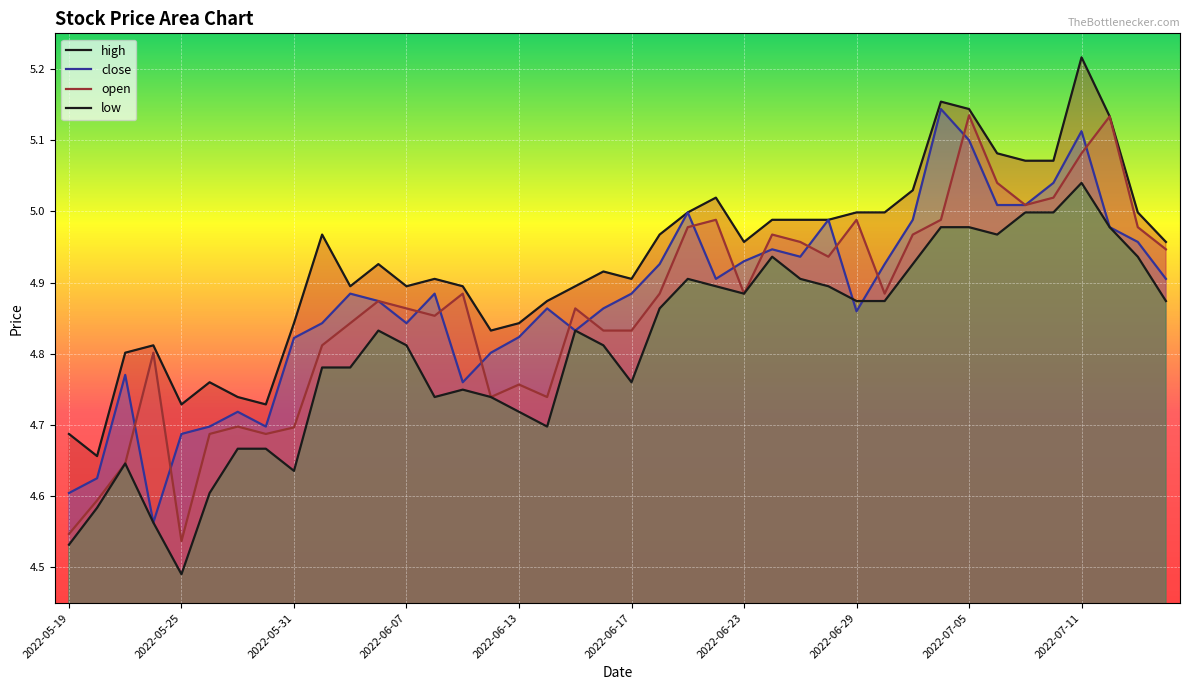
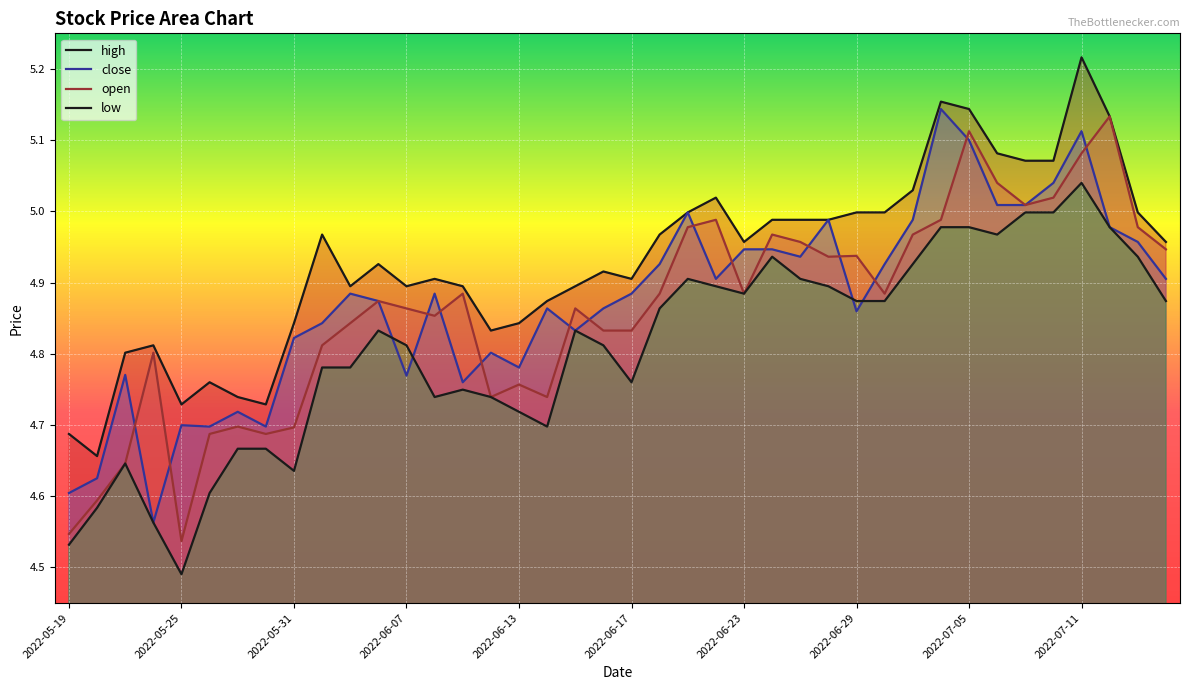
close, 2022-05-25: 4.69 -> 4.70
close, 2022-06-07: 4.84 -> 4.77
close, 2022-06-13: 4.82 -> 4.78
close, 2022-06-23: 4.93 -> 4.95
open, 2022-06-29: 4.99 -> 4.94
open, 2022-07-05: 5.13 -> 5.11
